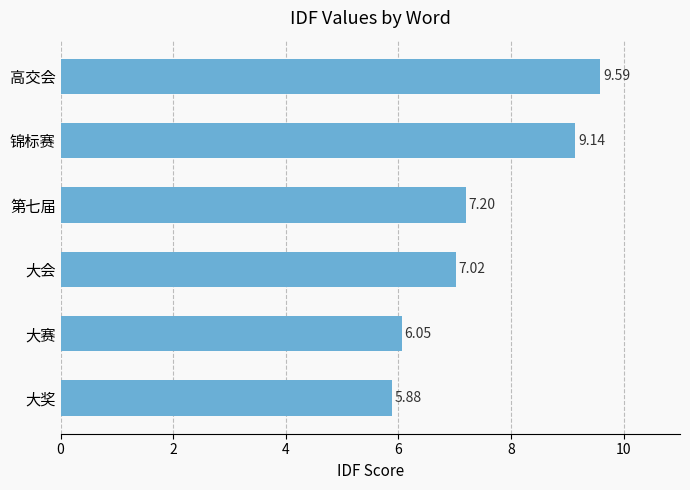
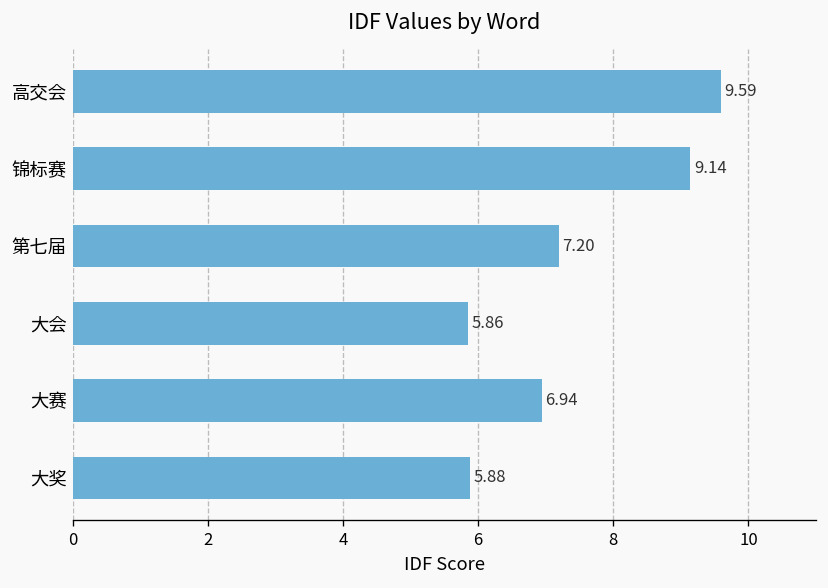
大会: 7.02 -> 5.86
大赛: 6.05 -> 6.94
